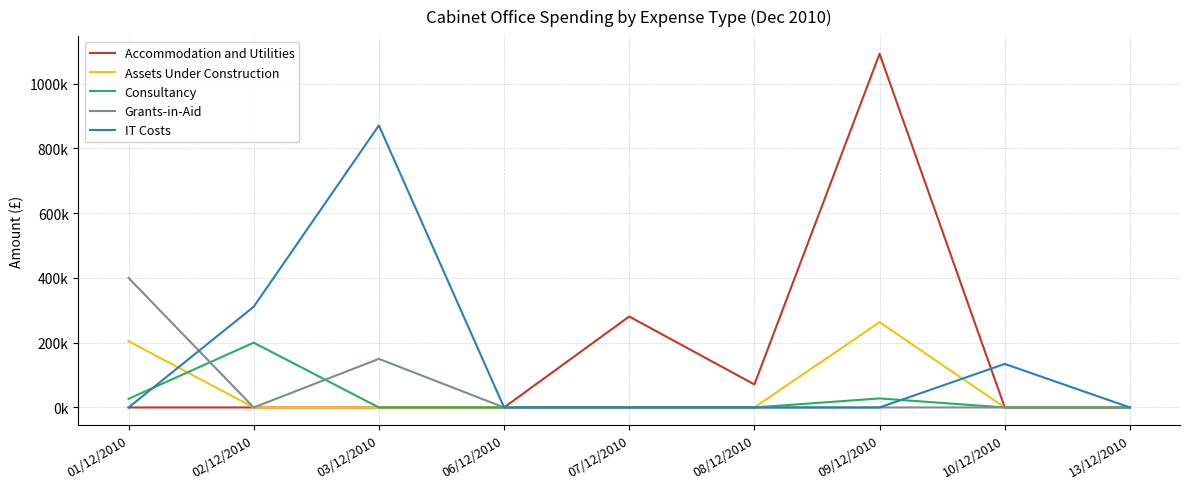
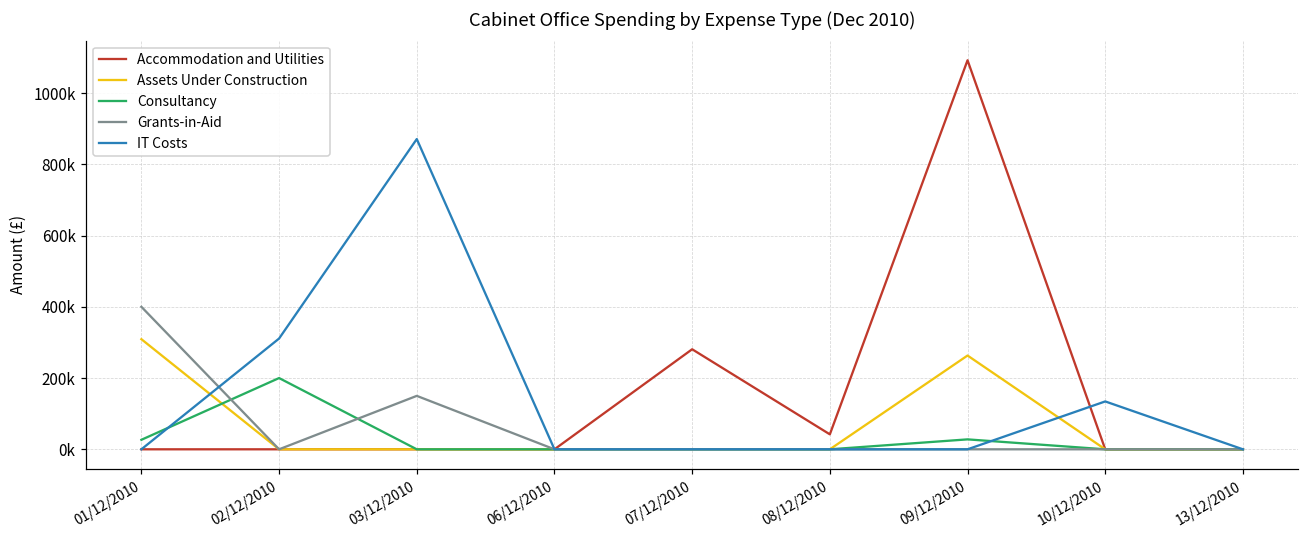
Assets Under Construction, 01/12/2010: 200000 -> 310000
Accommodation and Utilities, 08/12/2010: 70000 -> 40000
